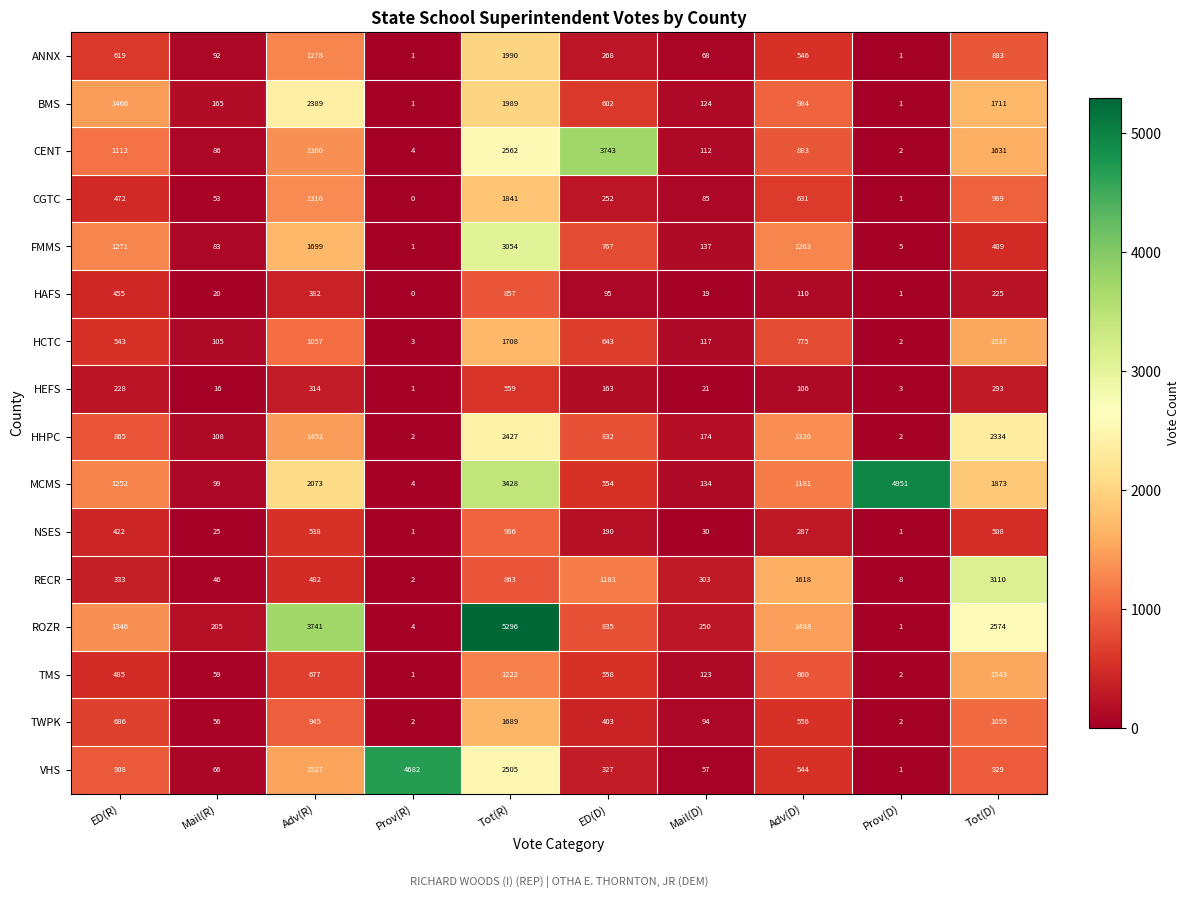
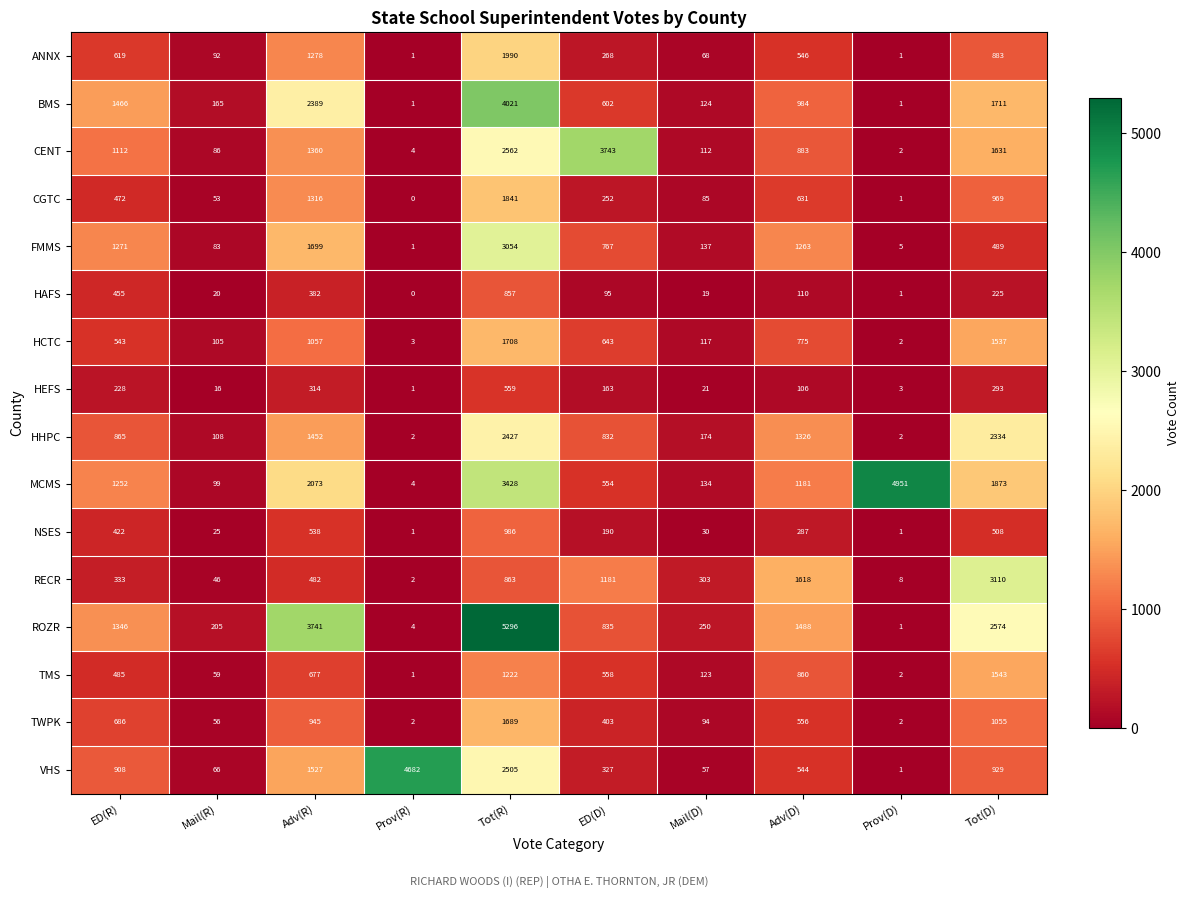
BMS, Tot(R): 1989 -> 4021
